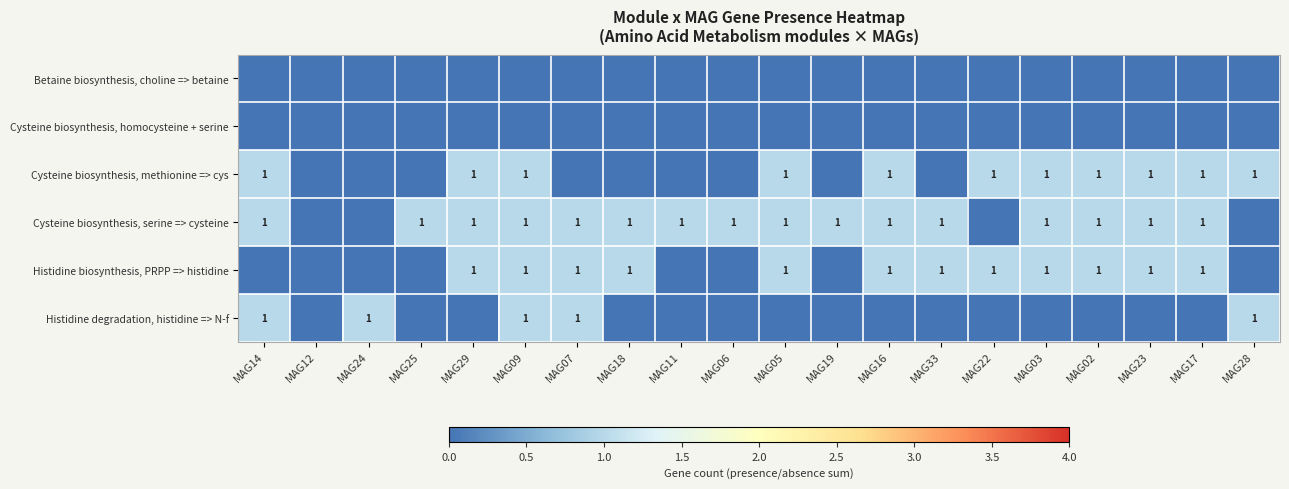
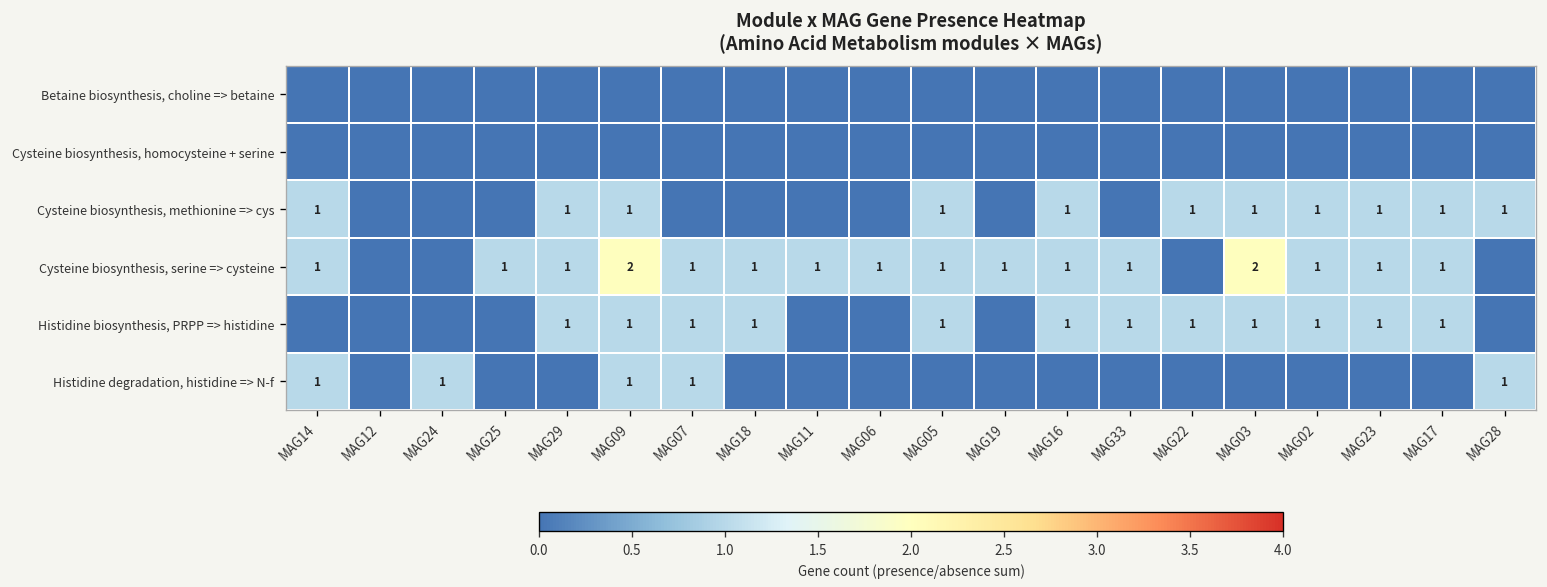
Cysteine biosynthesis, serine => cysteine, MAG09: 1 -> 2
Cysteine biosynthesis, serine => cysteine, MAG03: 1 -> 2
